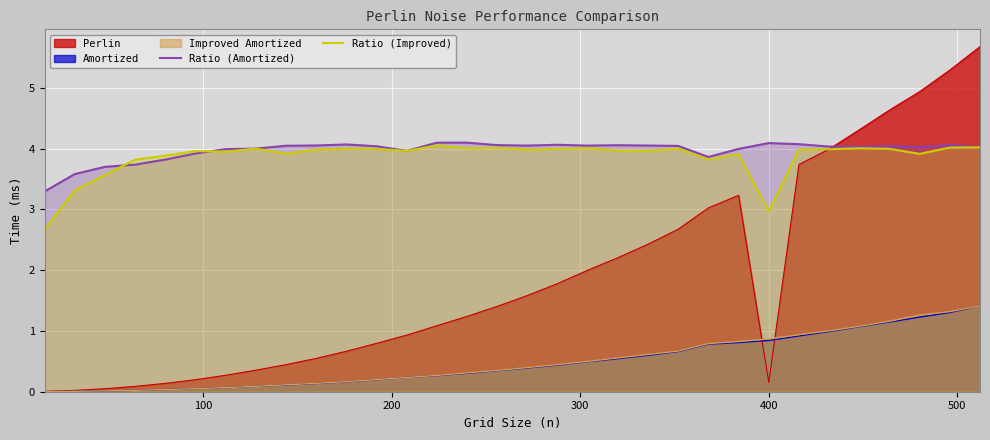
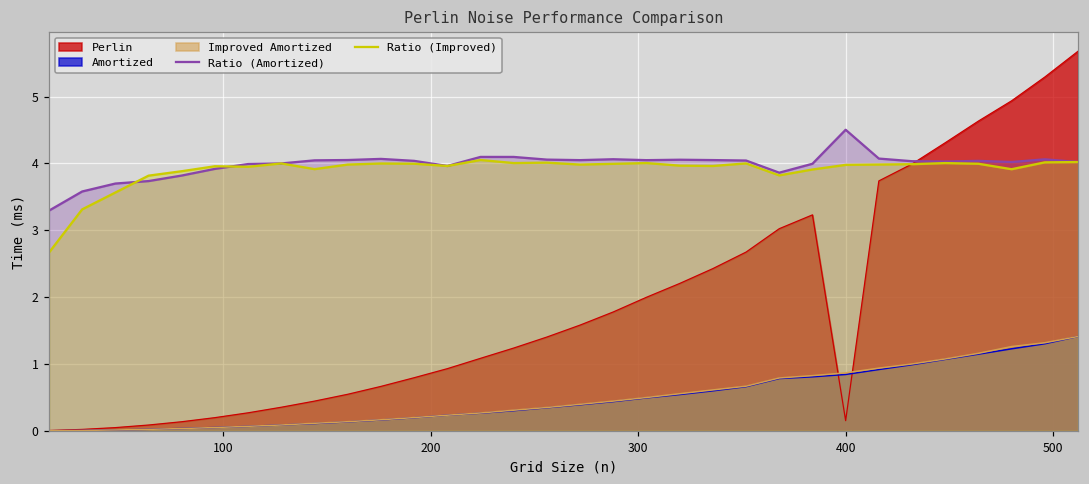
Ratio (Amortized), 400: 4.1 -> 4.5
Ratio (Improved), 400: 3.0 -> 4.0
